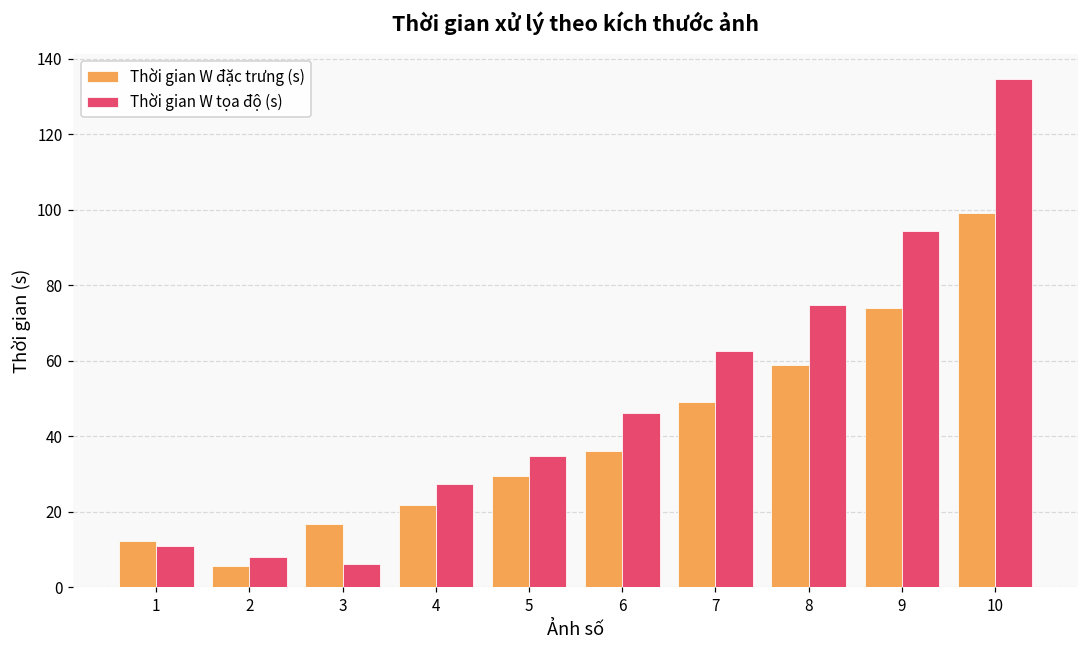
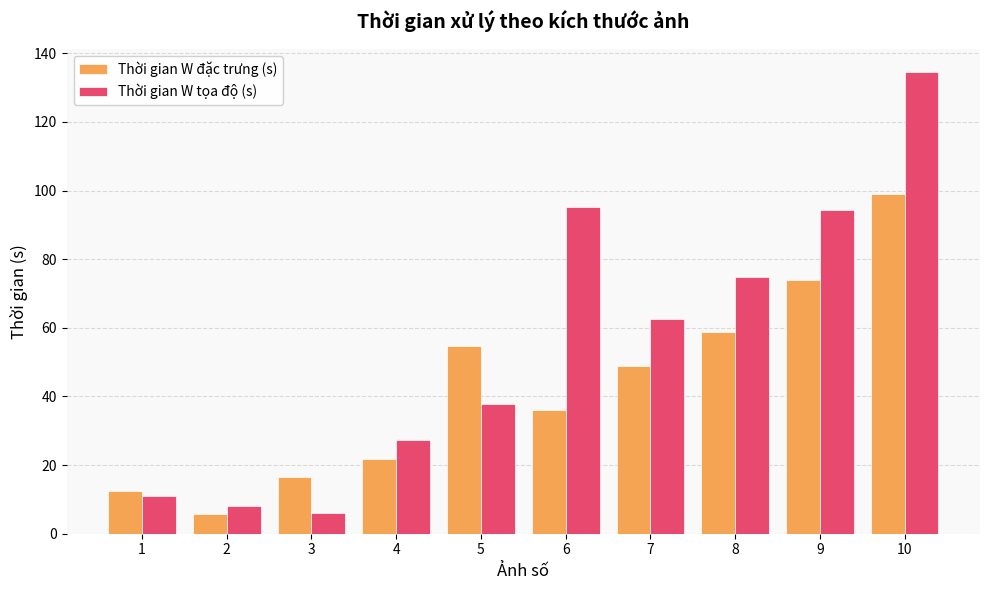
Thời gian W đặc trưng (s), 5: 29 -> 55
Thời gian W tọa độ (s), 5: 35 -> 38
Thời gian W tọa độ (s), 6: 46 -> 95
